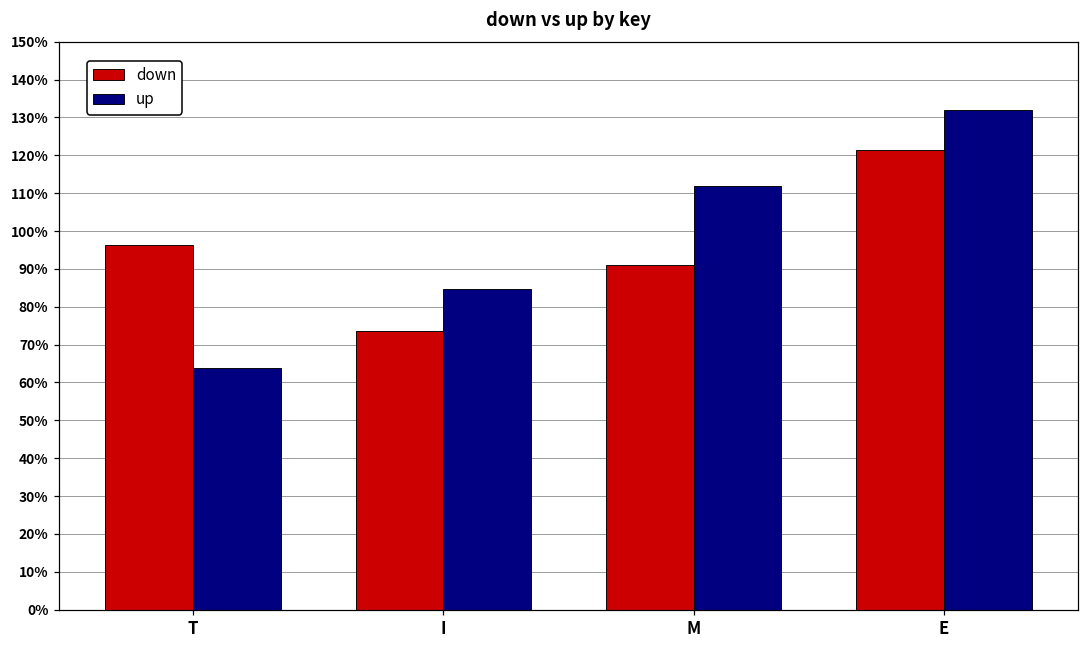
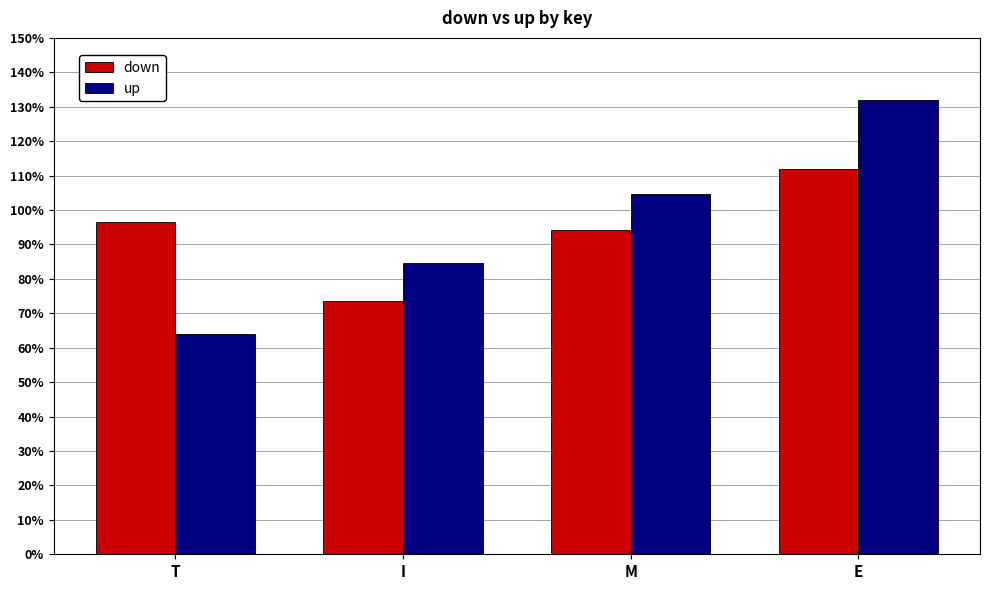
down, M: 91% -> 94%
up, M: 112% -> 105%
down, E: 122% -> 112%
